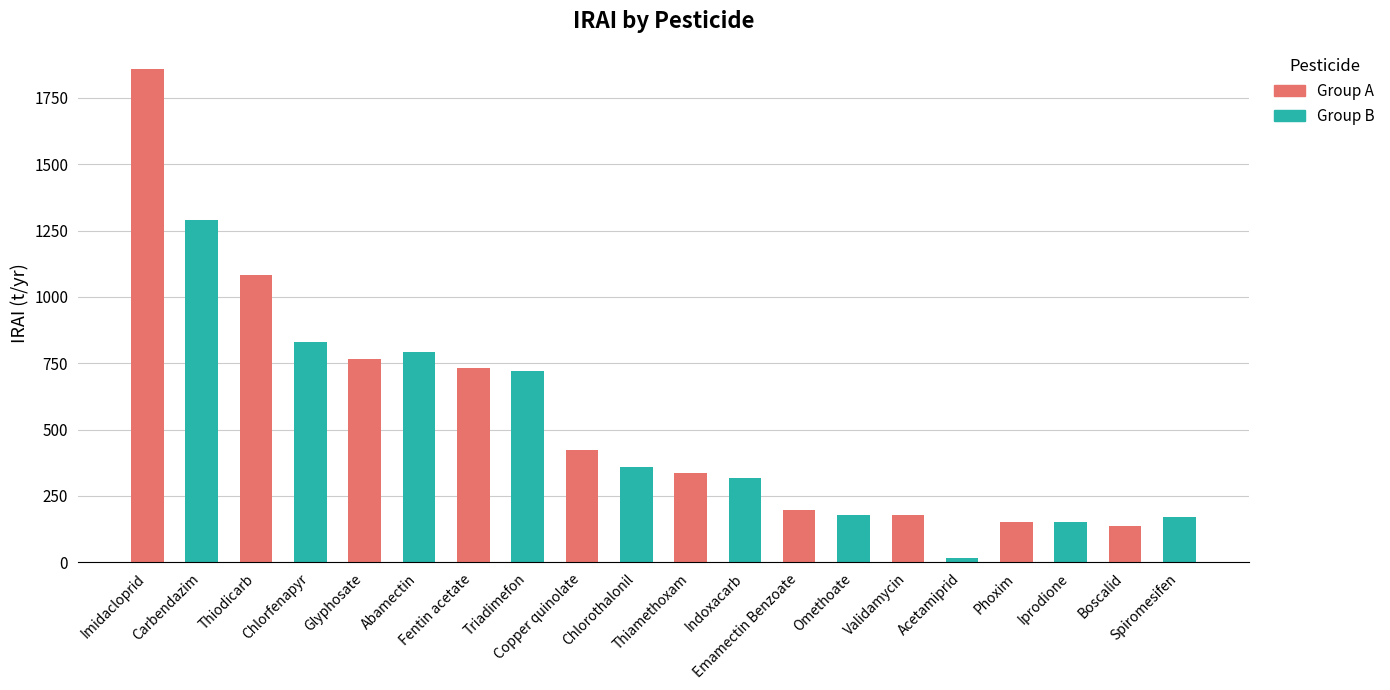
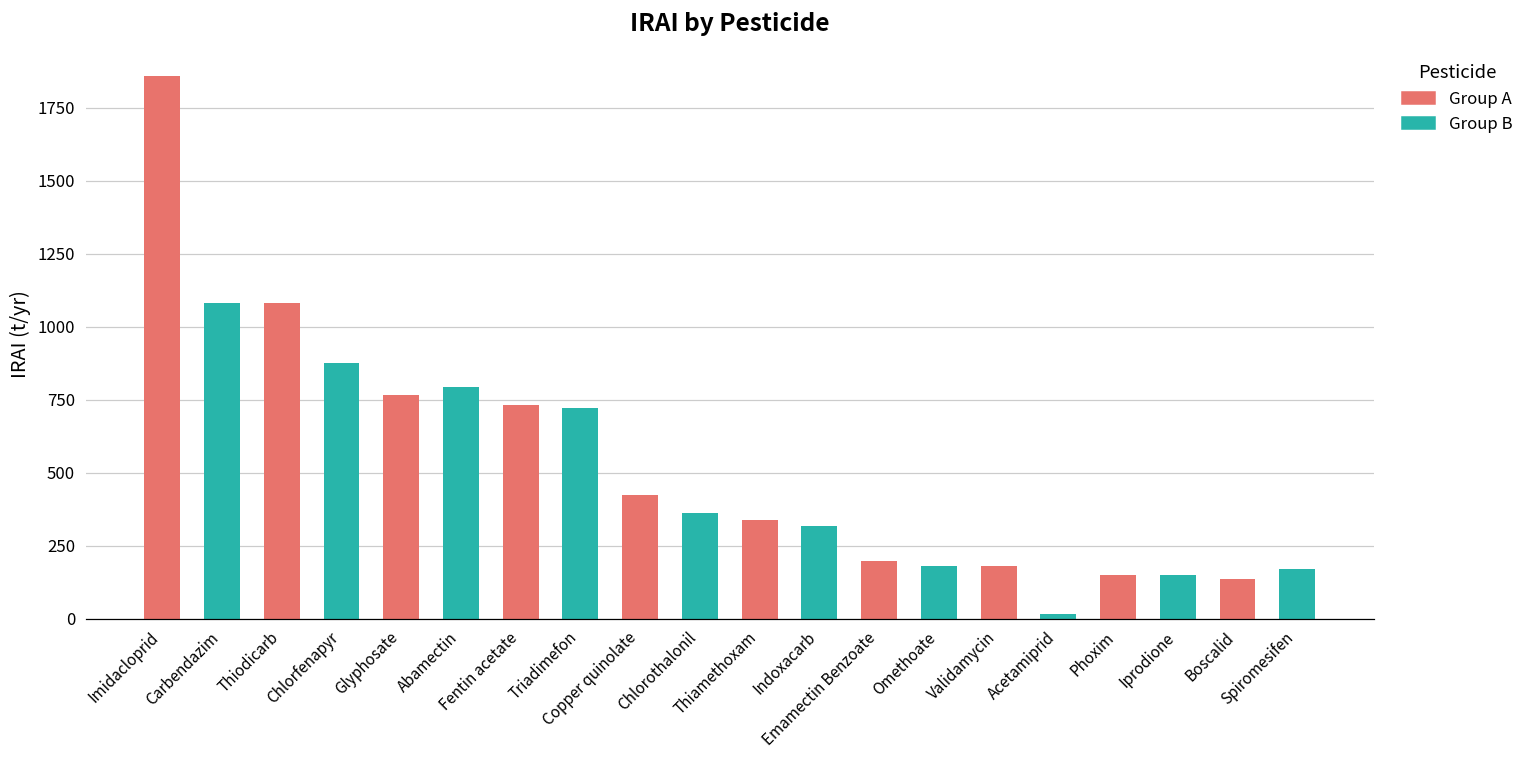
Carbendazim: 1290 -> 1080
Chlorfenapyr: 830 -> 870
